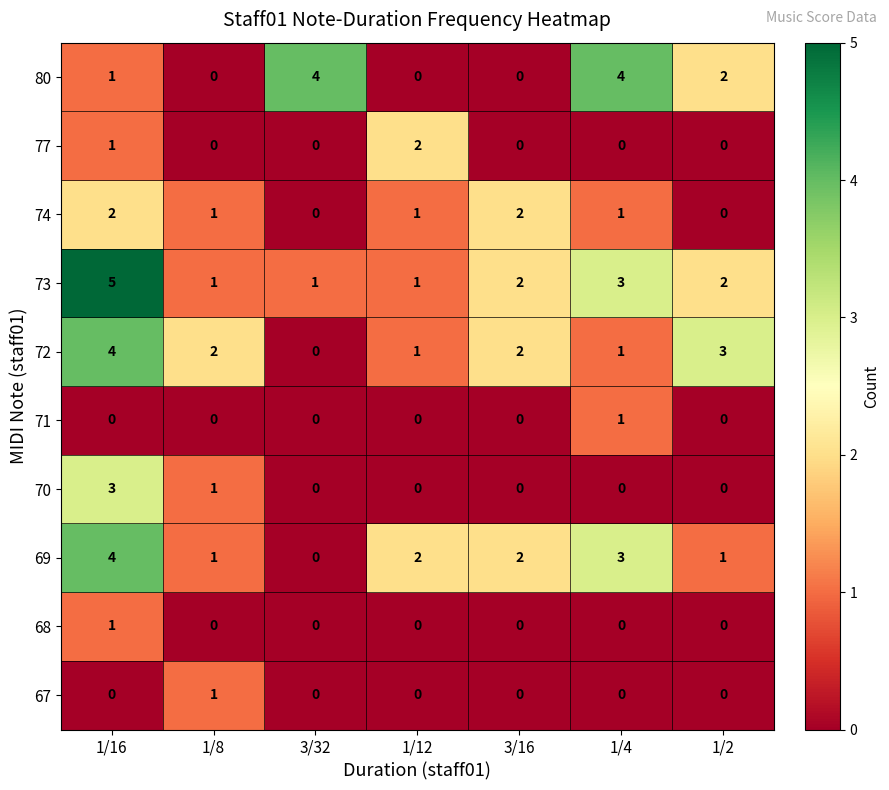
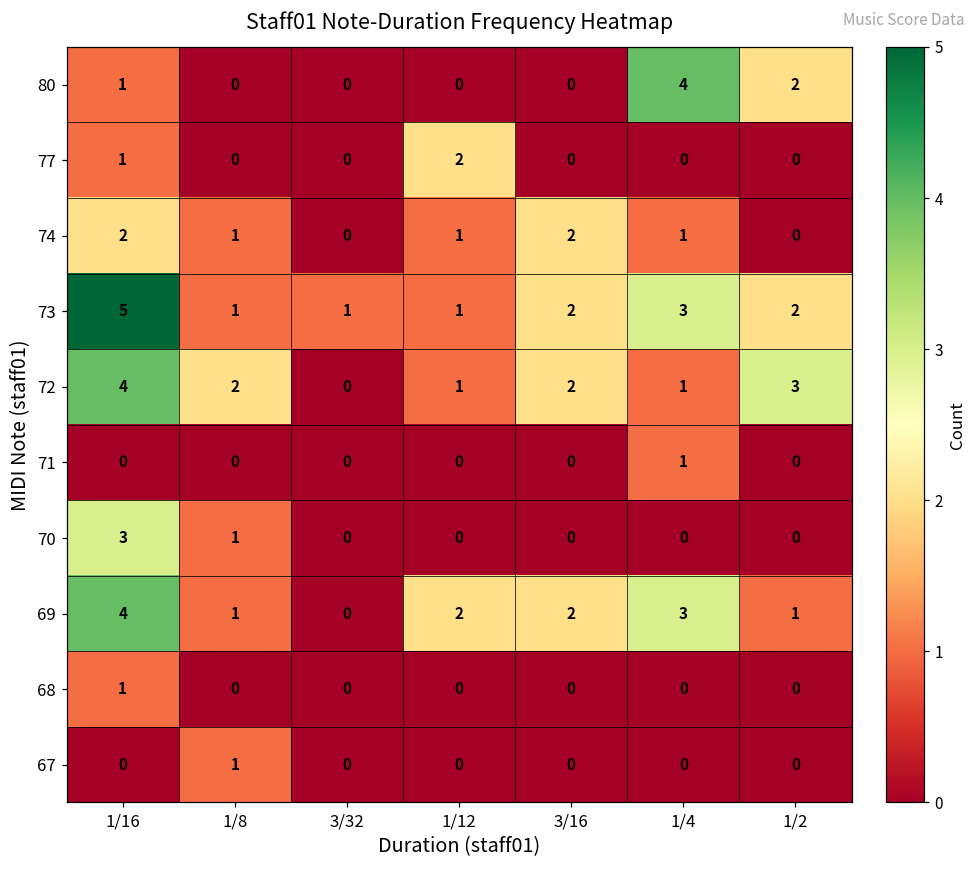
80, 3/32: 4 -> 0
